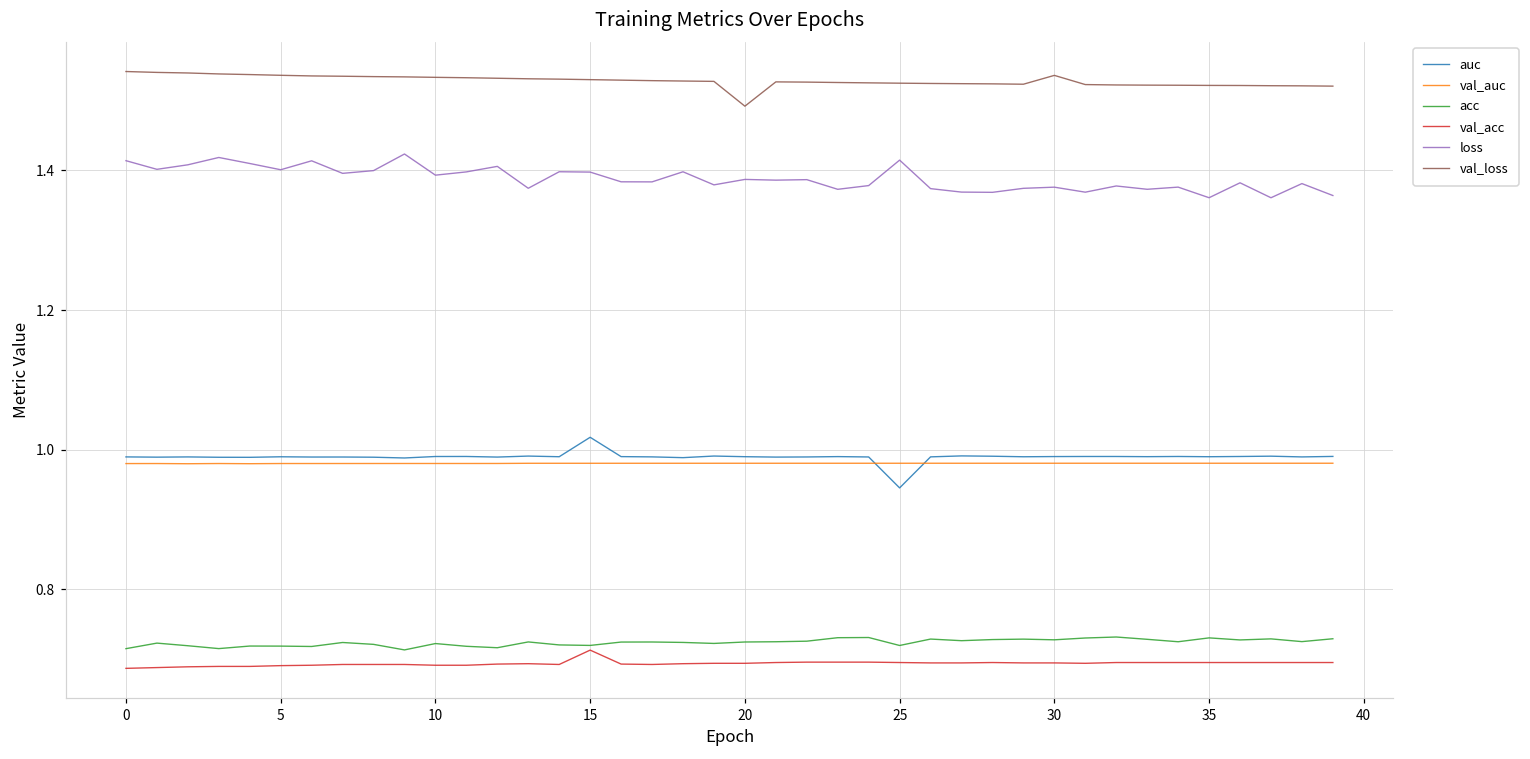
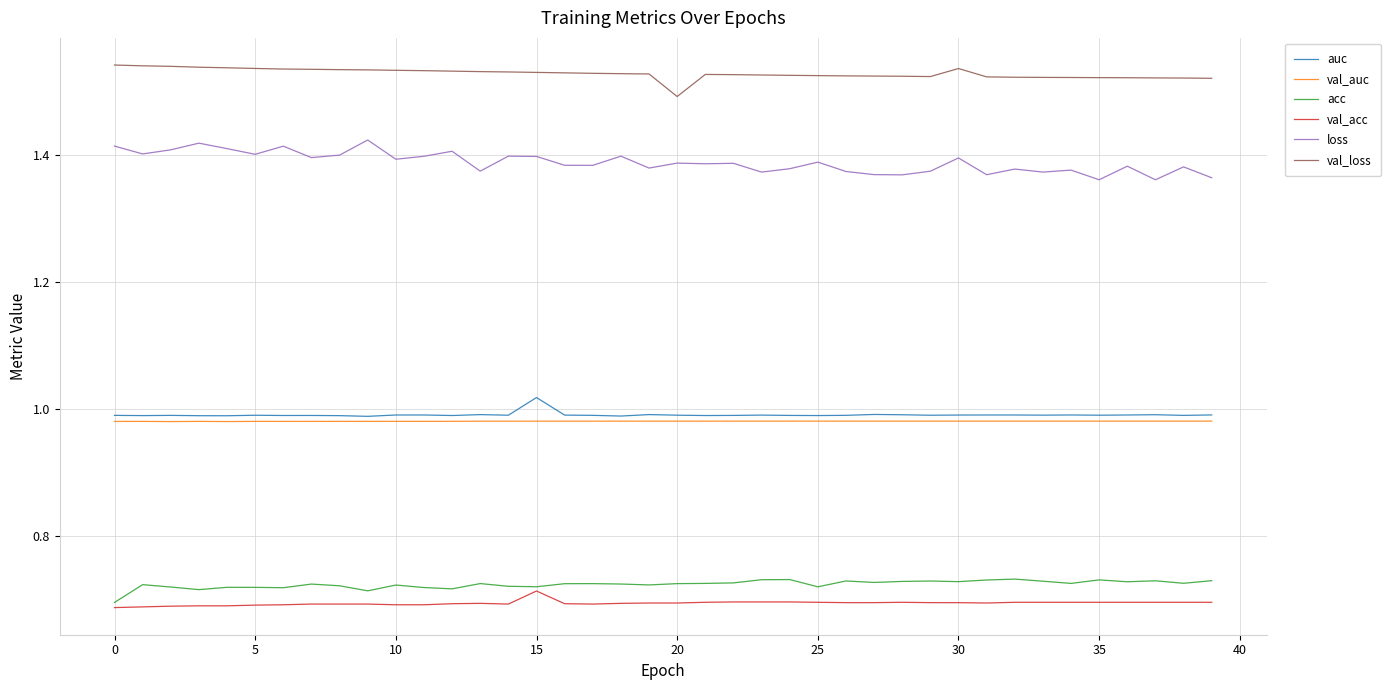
acc, 0: 0.71 -> 0.69
auc, 25: 0.95 -> 0.99
loss, 25: 1.41 -> 1.39
loss, 30: 1.38 -> 1.40
